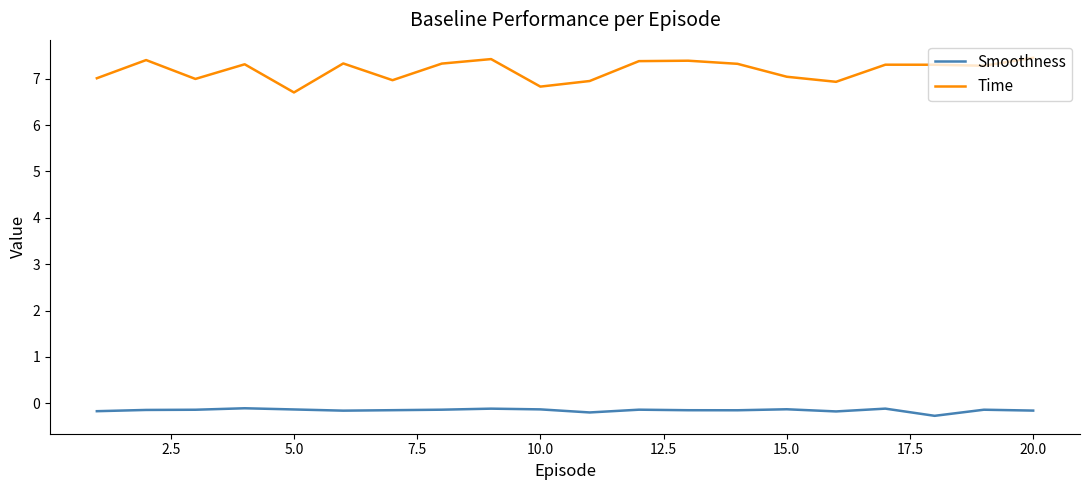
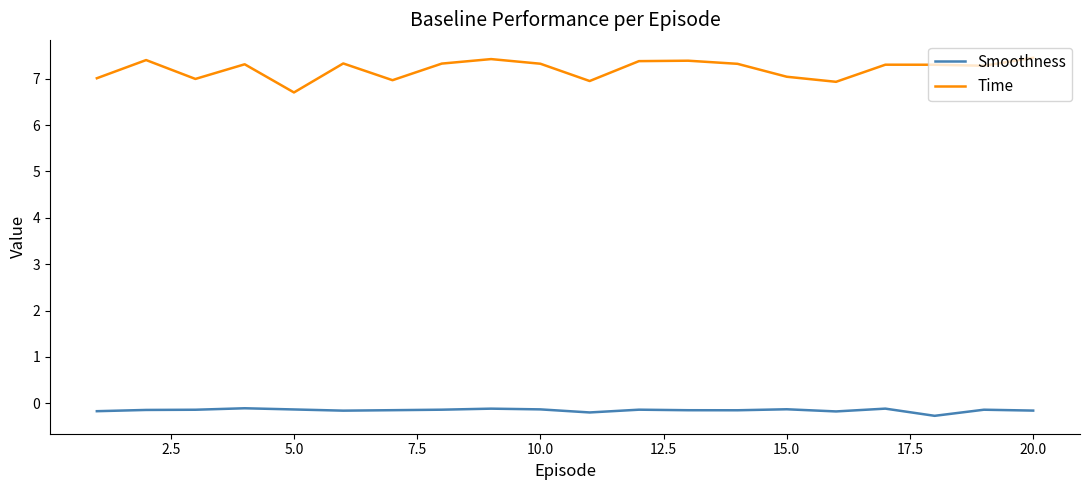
Time, 10.0: 6.8 -> 7.3
